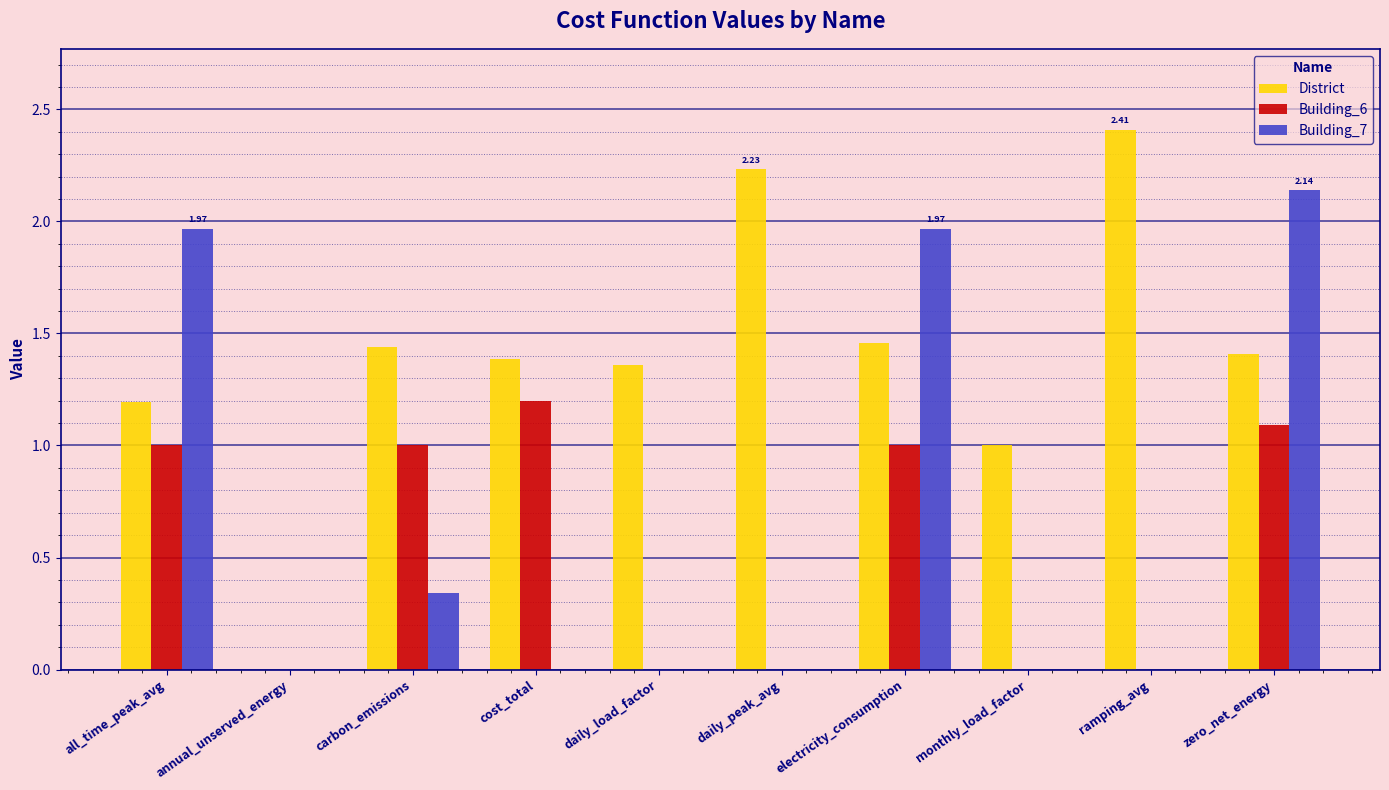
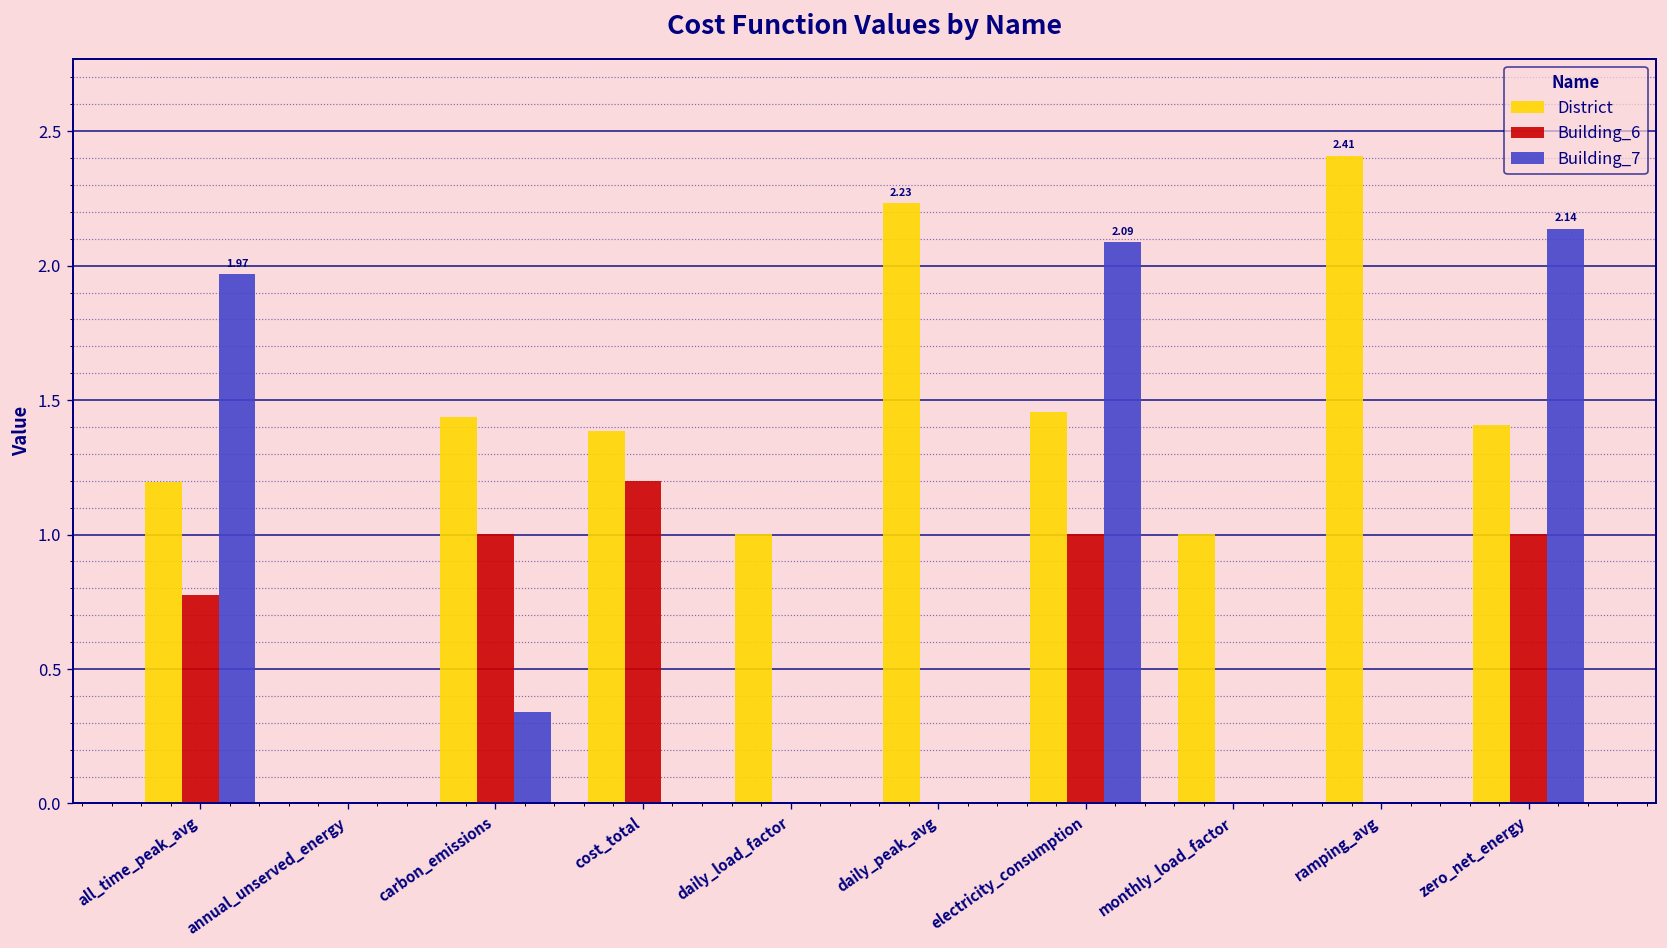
Building_6, all_time_peak_avg: 1.00 -> 0.77
District, daily_load_factor: 1.36 -> 1.00
Building_7, electricity_consumption: 1.97 -> 2.09
Building_6, zero_net_energy: 1.09 -> 1.00
